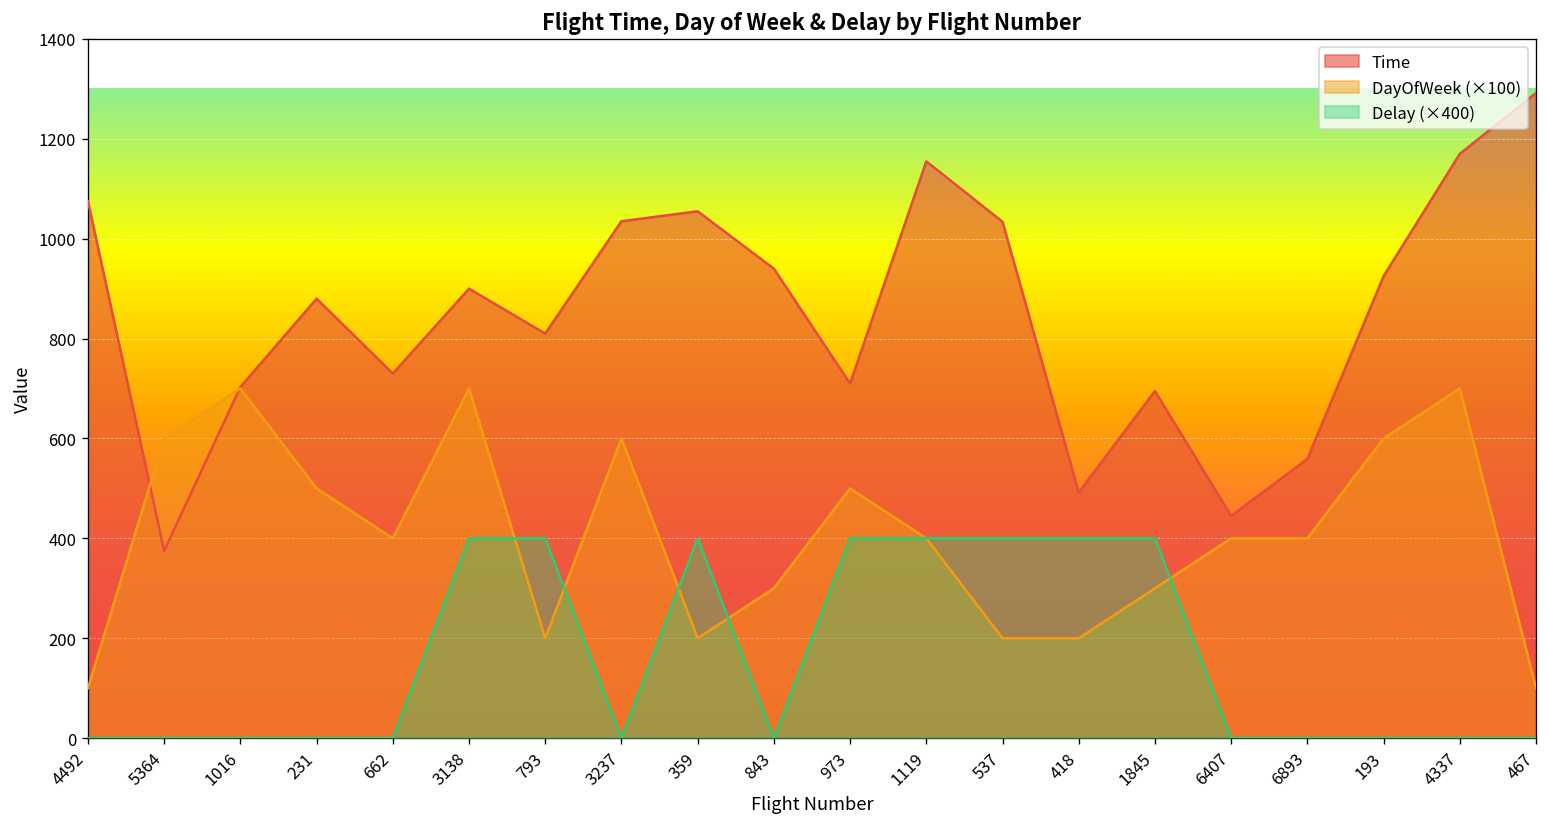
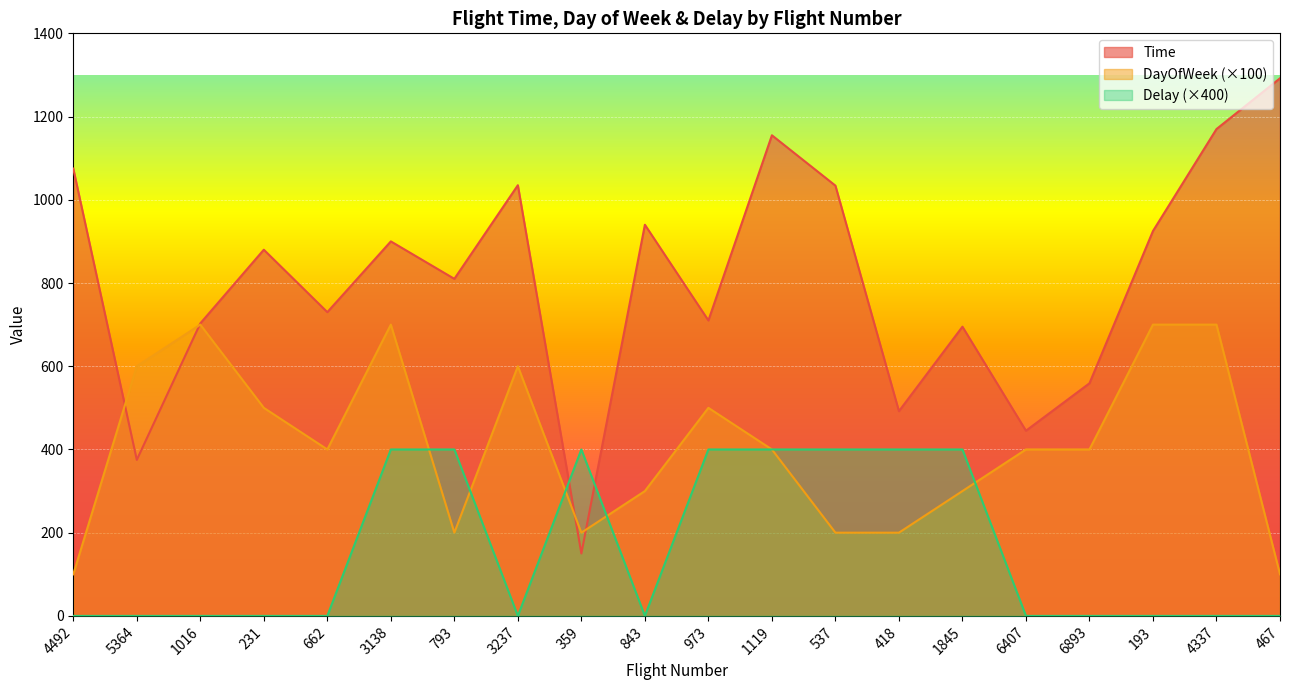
Time, 359: 1060 -> 150
DayOfWeek (×100), 193: 600 -> 700
